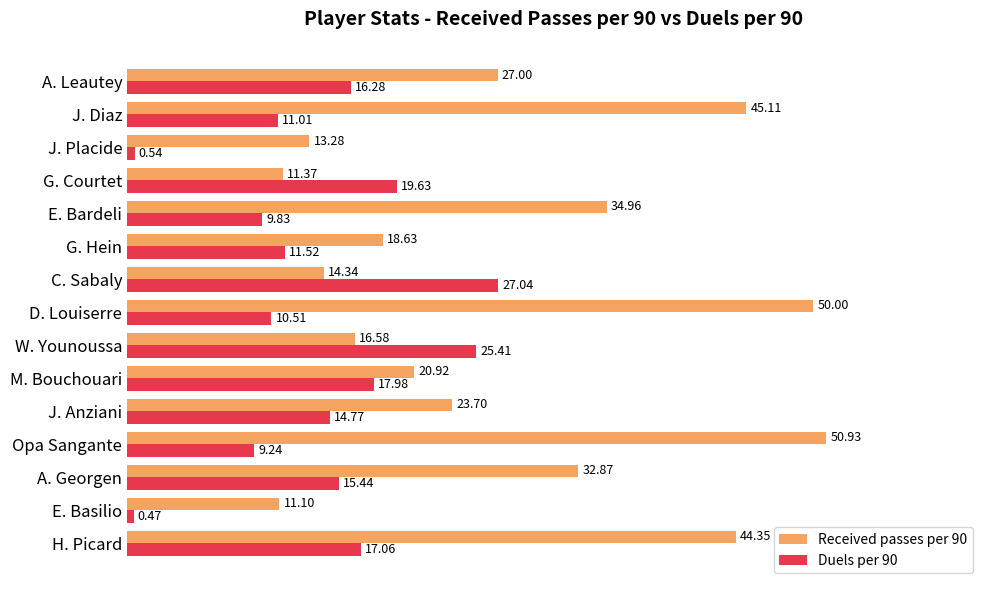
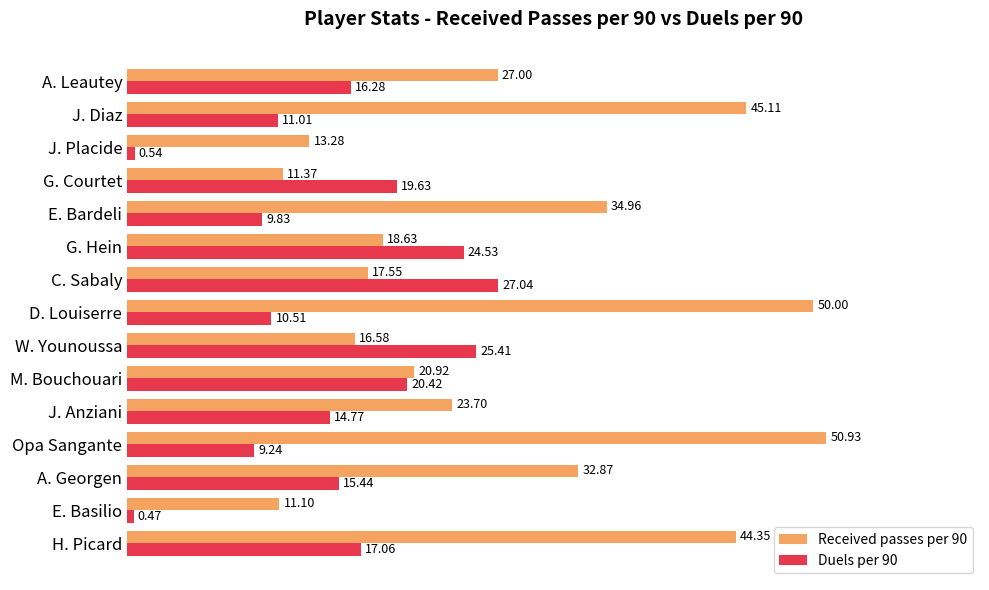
Duels per 90, G. Hein: 11.52 -> 24.53
Received passes per 90, C. Sabaly: 14.34 -> 17.55
Duels per 90, M. Bouchouari: 17.98 -> 20.42
